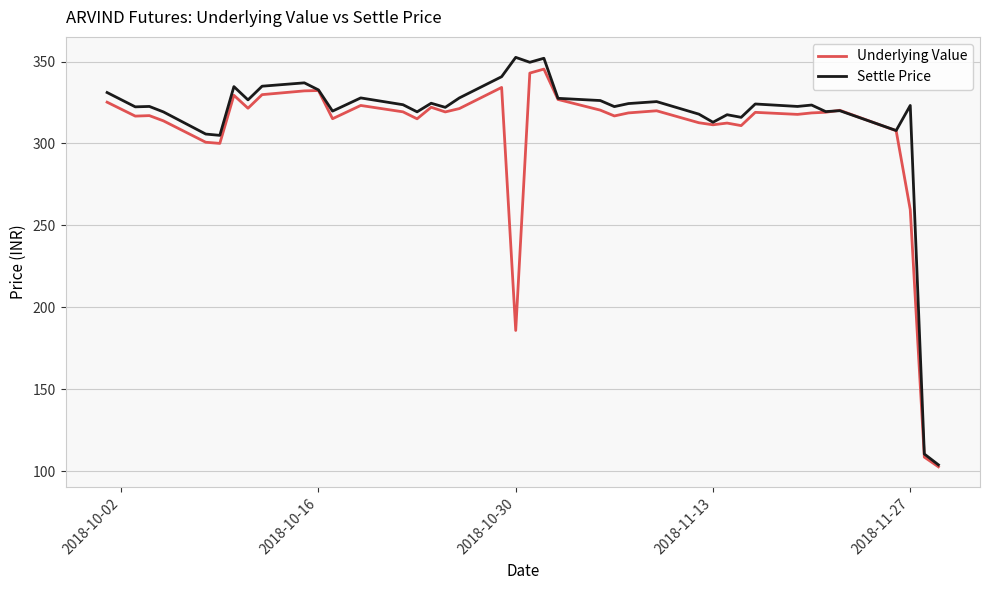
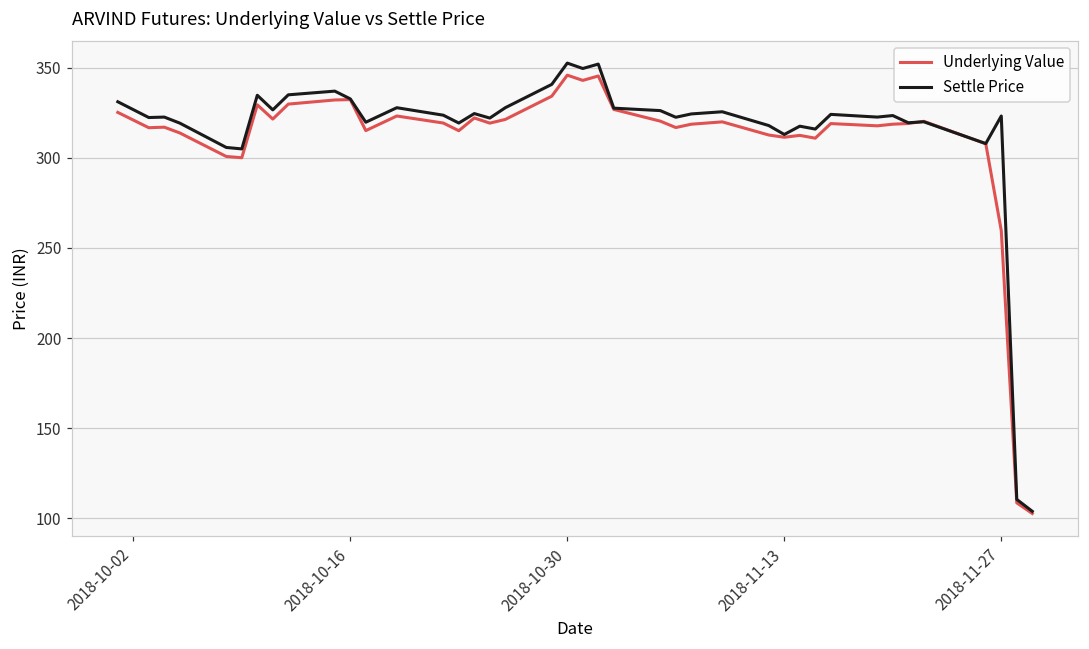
Underlying Value, 2018-10-30: 186 -> 346
